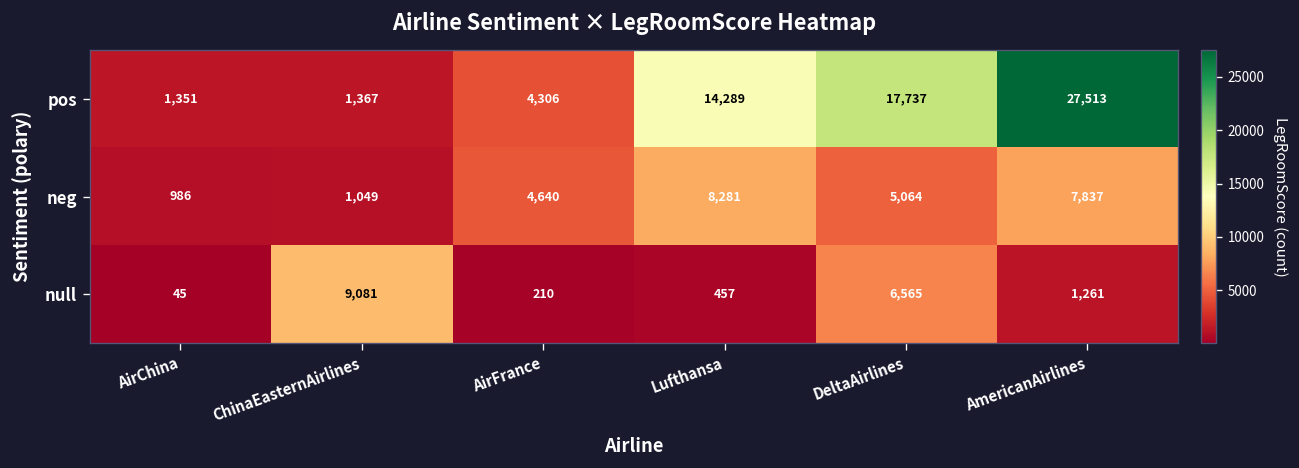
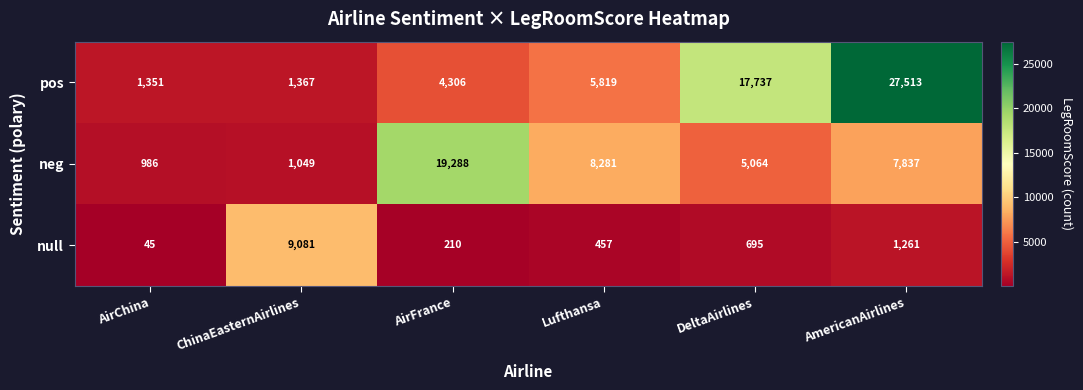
pos, Lufthansa: 14,289 -> 5,819
neg, AirFrance: 4,640 -> 19,288
null, DeltaAirlines: 6,565 -> 695
